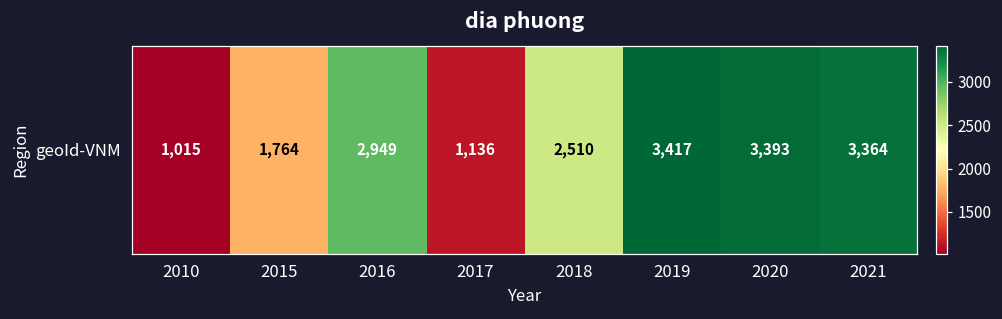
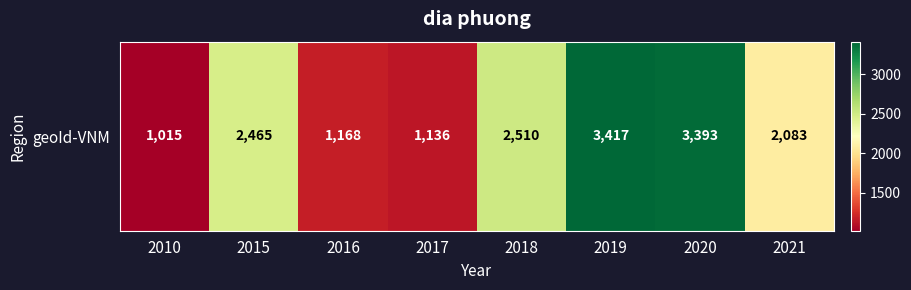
geoId-VNM, 2015: 1,764 -> 2,465
geoId-VNM, 2016: 2,949 -> 1,168
geoId-VNM, 2021: 3,364 -> 2,083
